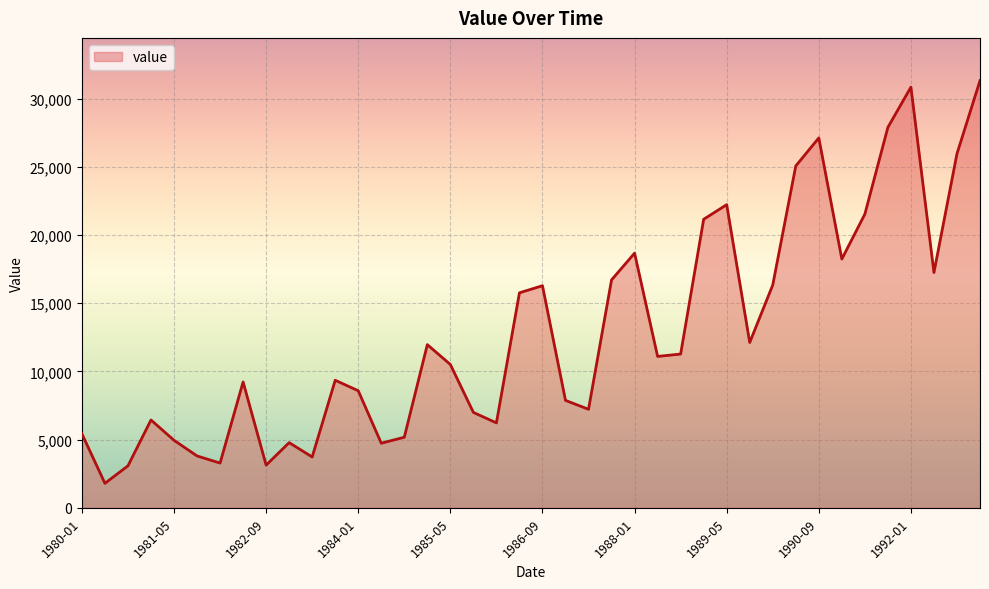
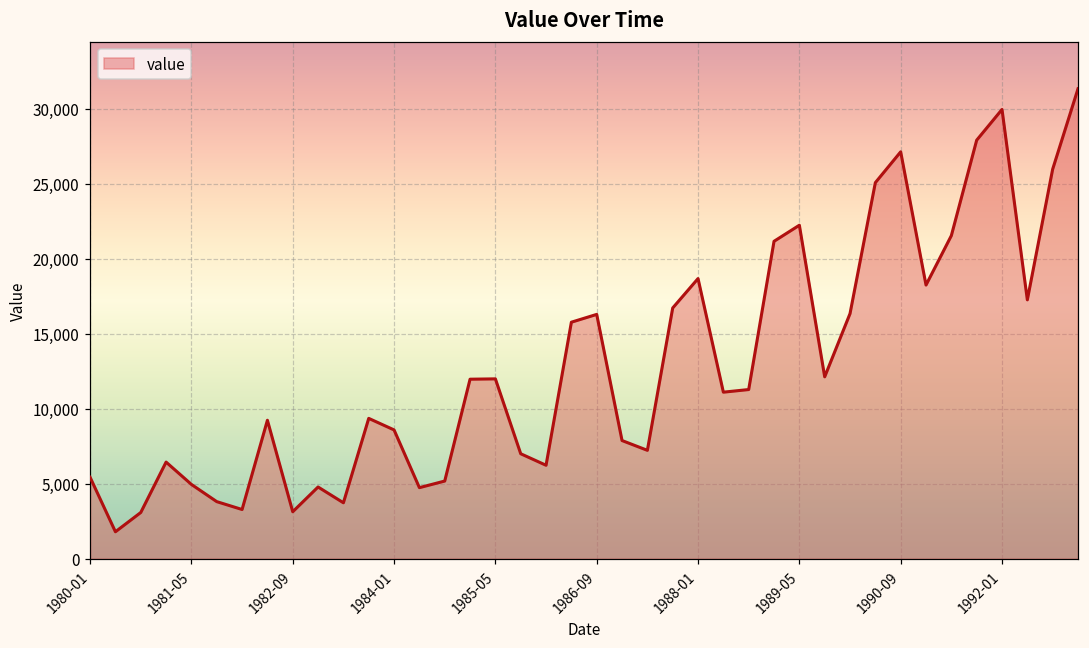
1985-05: 10,500 -> 12,000
1992-01: 30,800 -> 29,900
